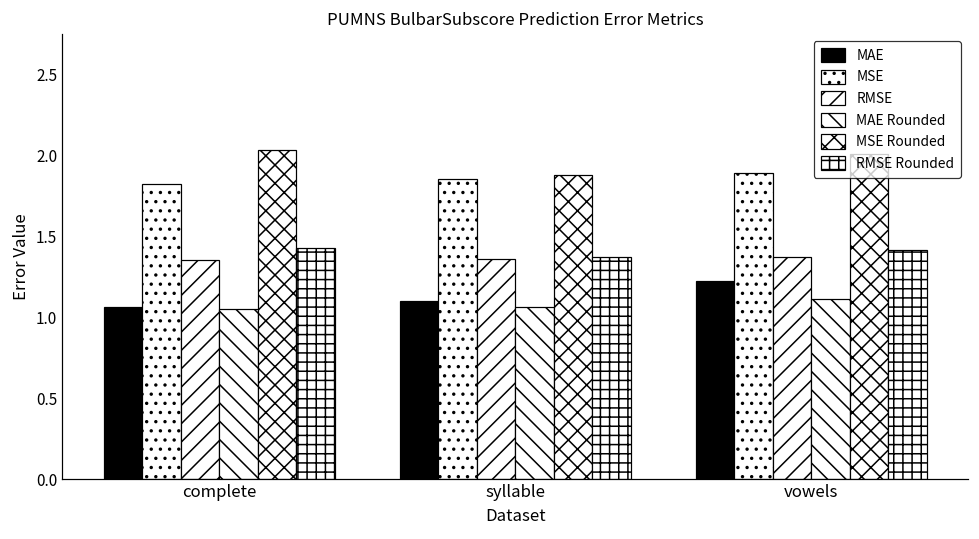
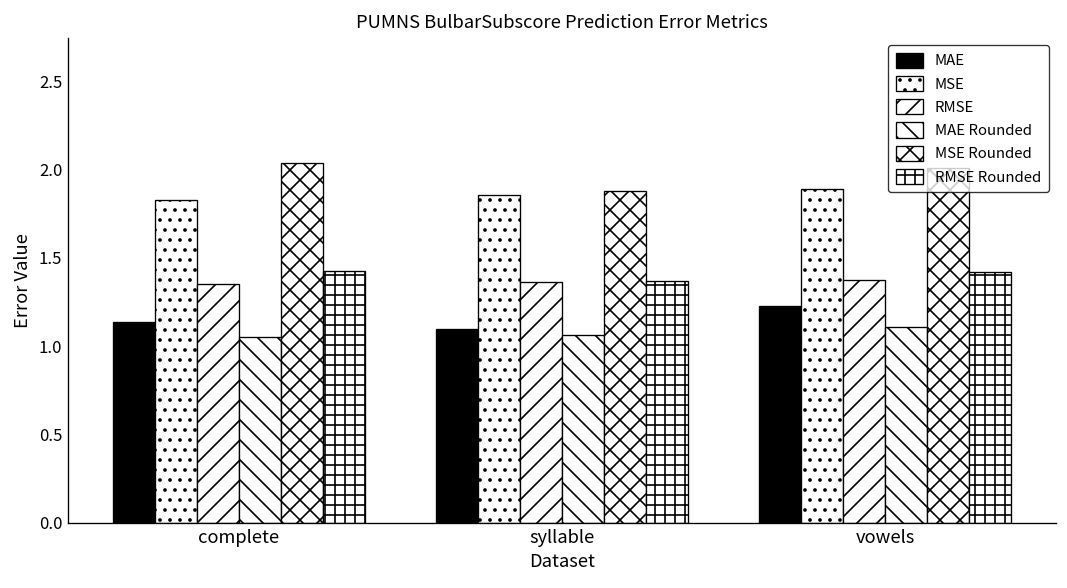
MAE, complete: 1.06 -> 1.13
